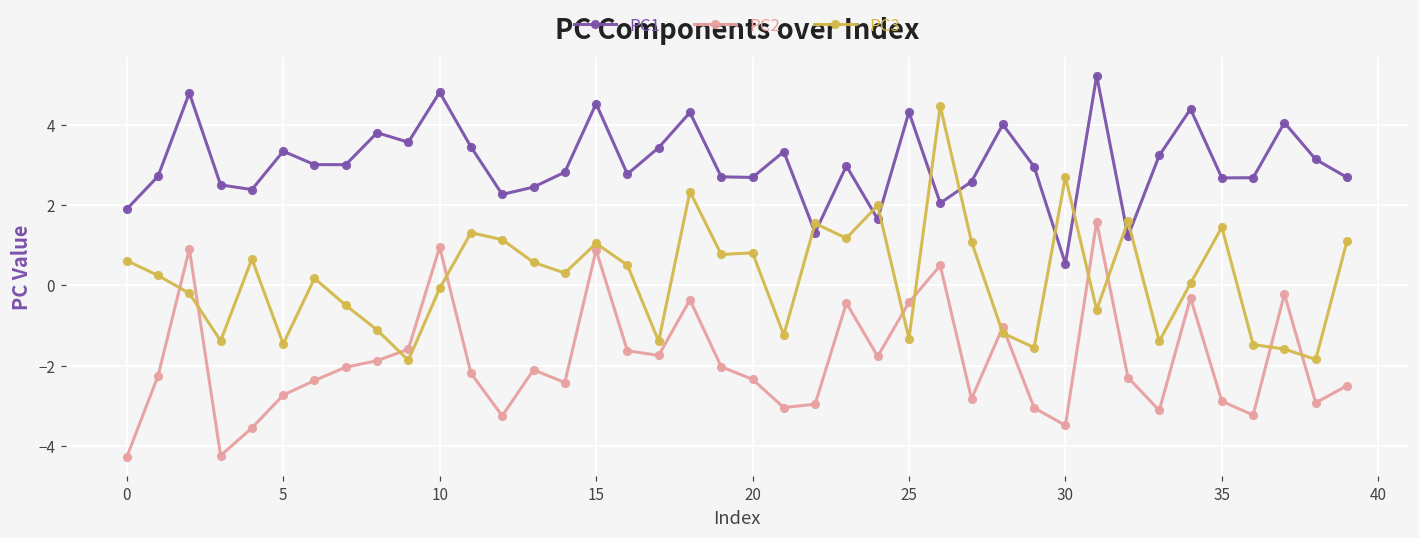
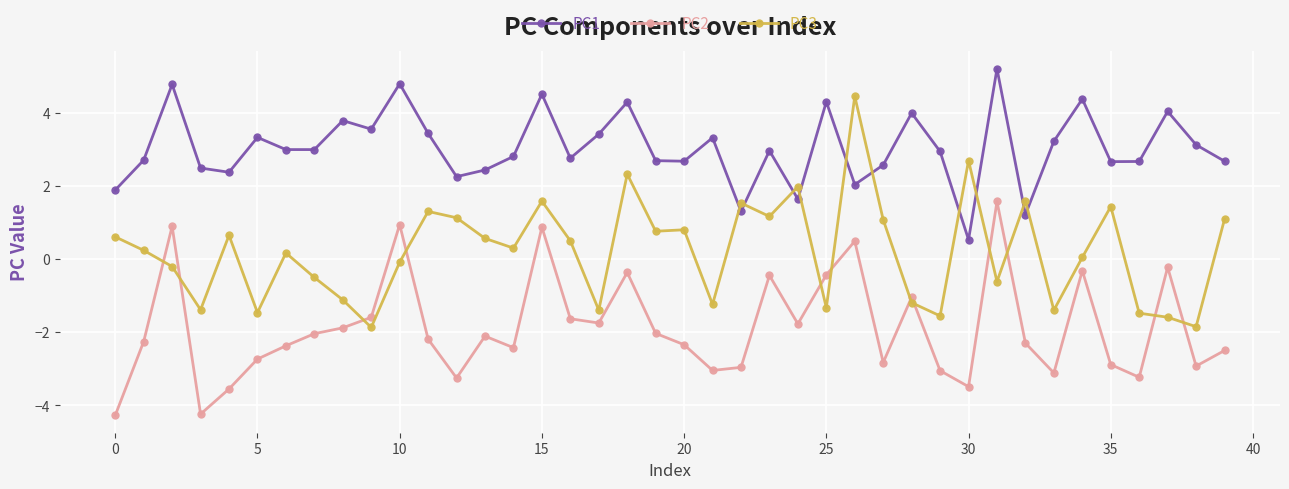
PC3, 15: 1.0 -> 1.6
